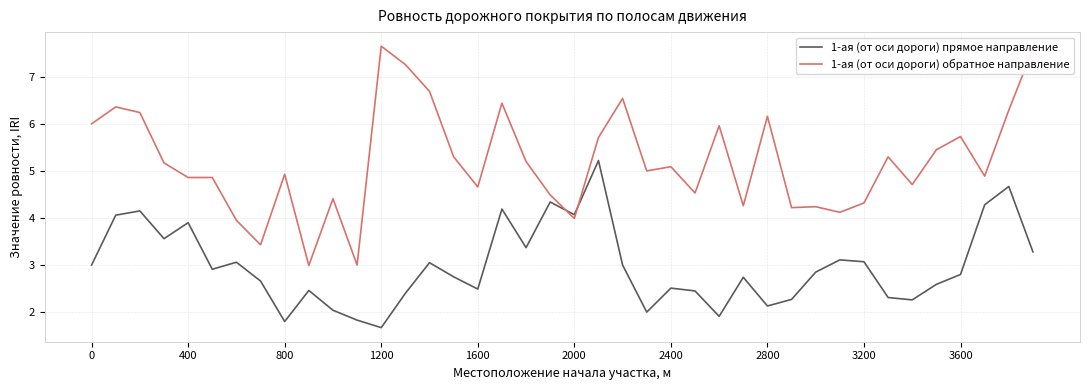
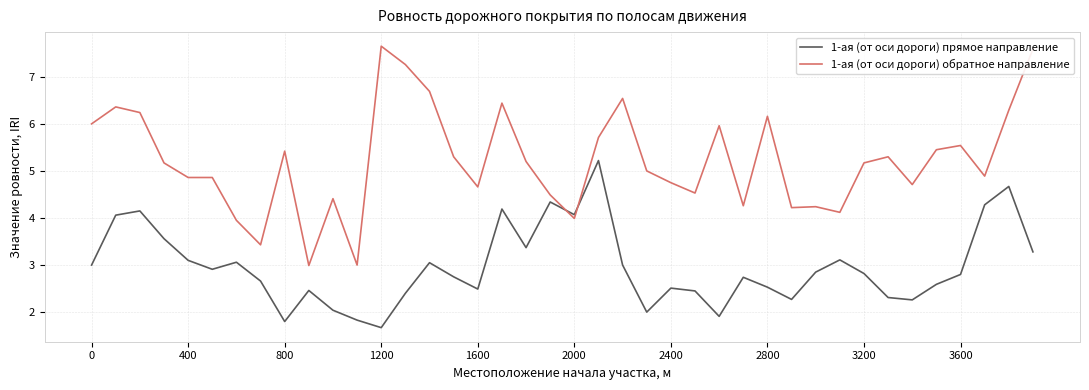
1-ая (от оси дороги) прямое направление, 400: 3.9 -> 3.1
1-ая (от оси дороги) обратное направление, 800: 4.9 -> 5.4
1-ая (от оси дороги) обратное направление, 2400: 5.1 -> 4.8
1-ая (от оси дороги) прямое направление, 2800: 2.1 -> 2.5
1-ая (от оси дороги) прямое направление, 3200: 3.1 -> 2.8
1-ая (от оси дороги) обратное направление, 3200: 4.3 -> 5.2
1-ая (от оси дороги) обратное направление, 3600: 5.7 -> 5.5
